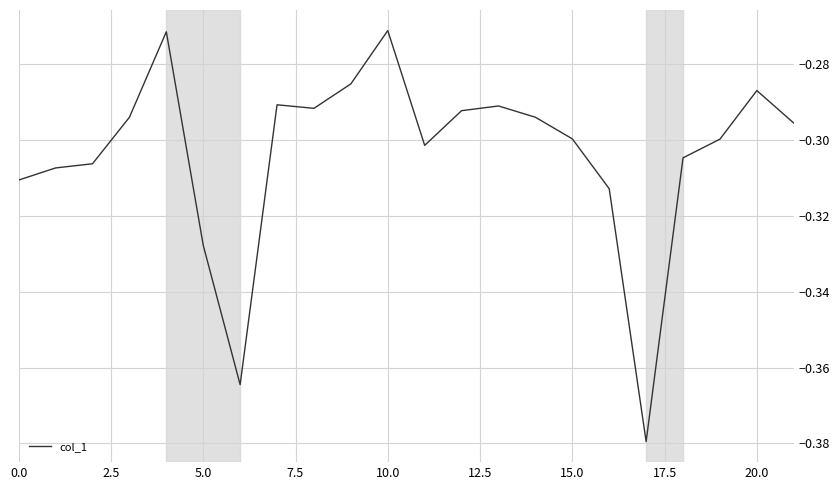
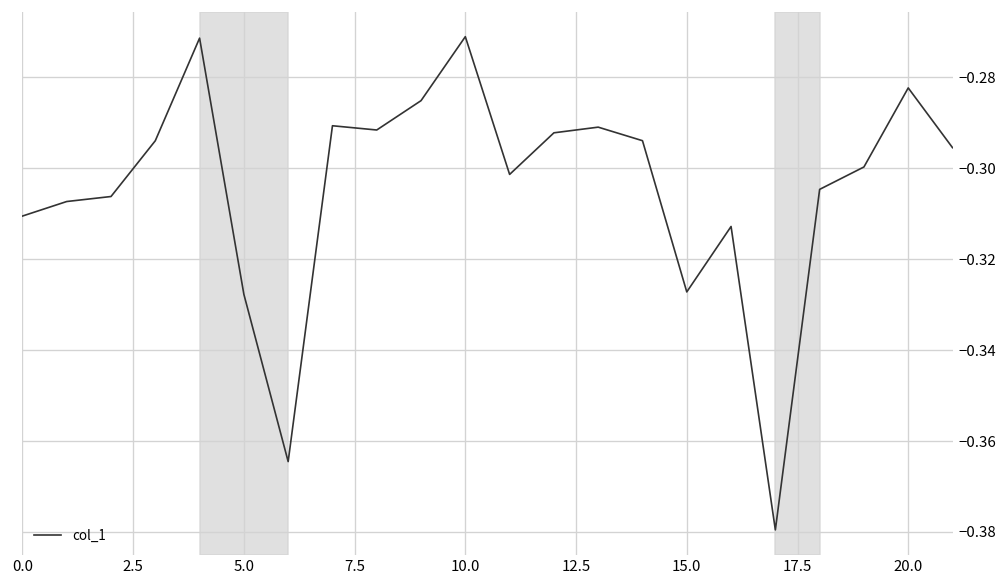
15.0: -0.300 -> -0.327
20.0: -0.287 -> -0.282
